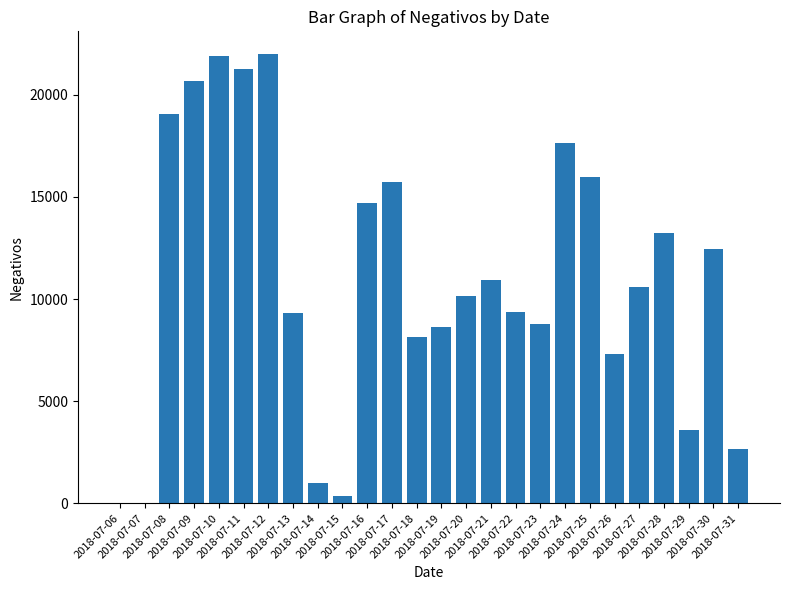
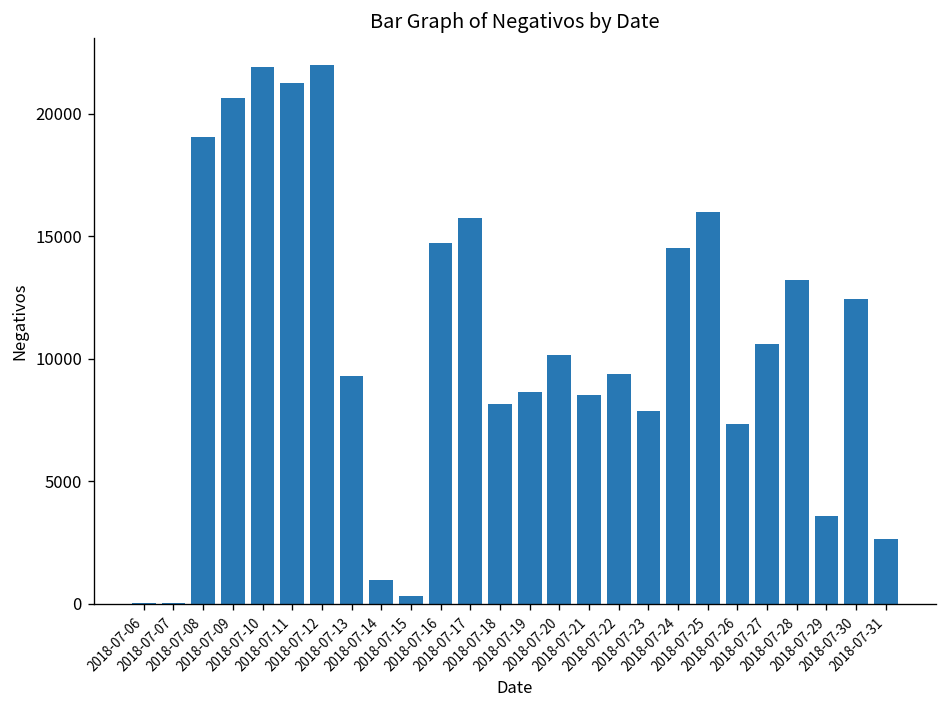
2018-07-21: 10900 -> 8500
2018-07-23: 8800 -> 7900
2018-07-24: 17600 -> 14500
